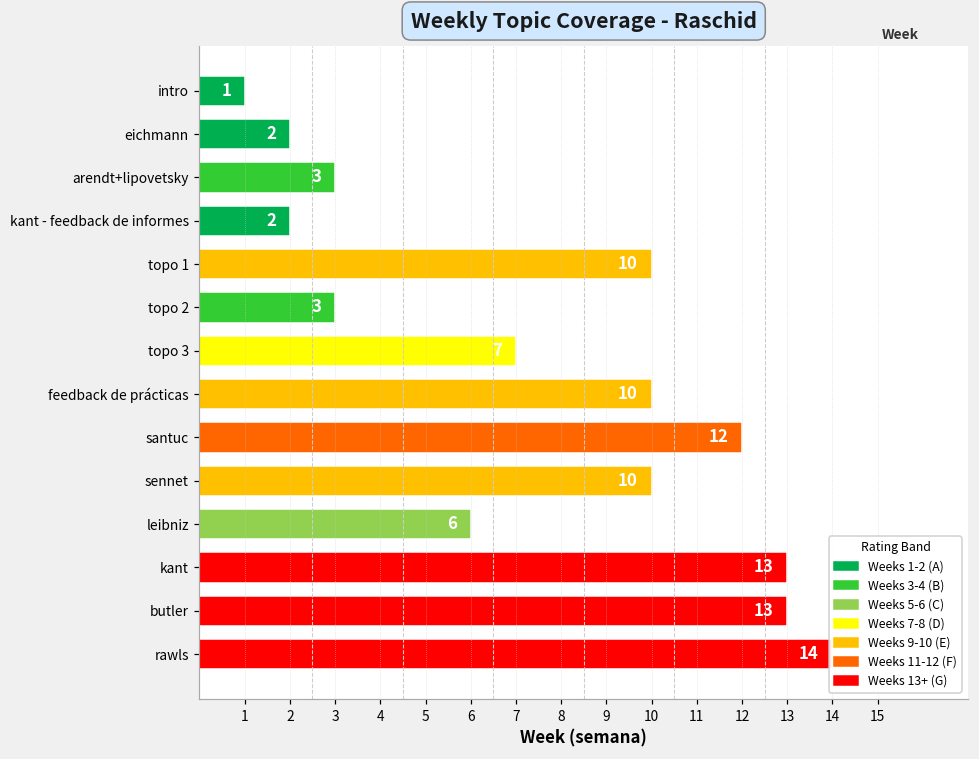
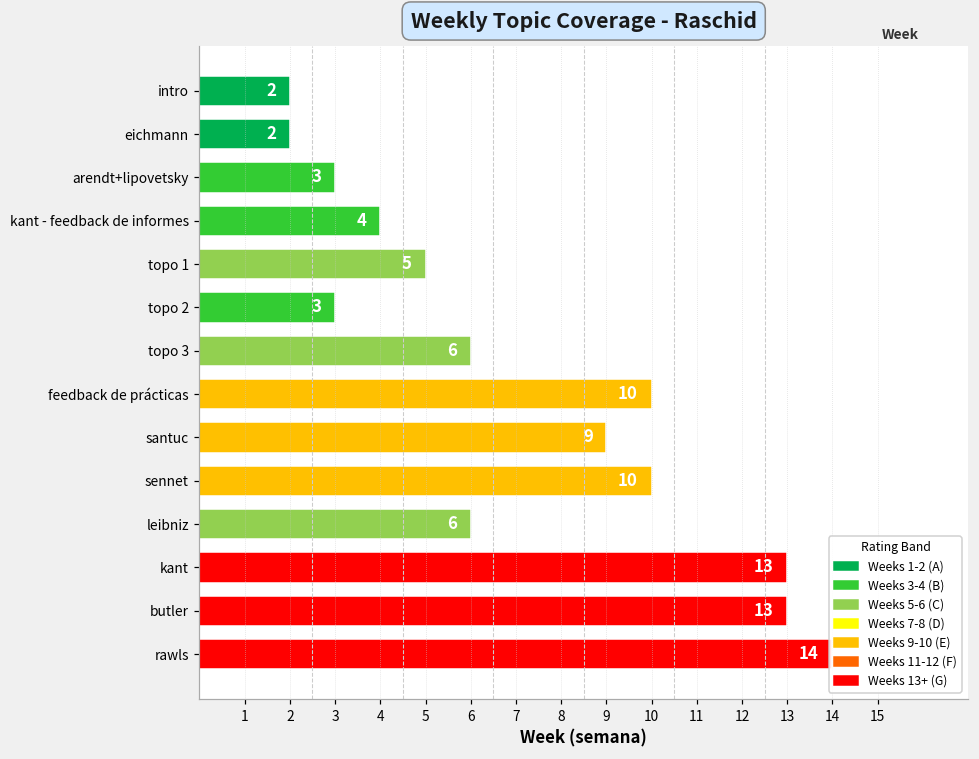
intro: 1 -> 2
kant - feedback de informes: 2 -> 4
topo 1: 10 -> 5
topo 3: 7 -> 6
santuc: 12 -> 9
